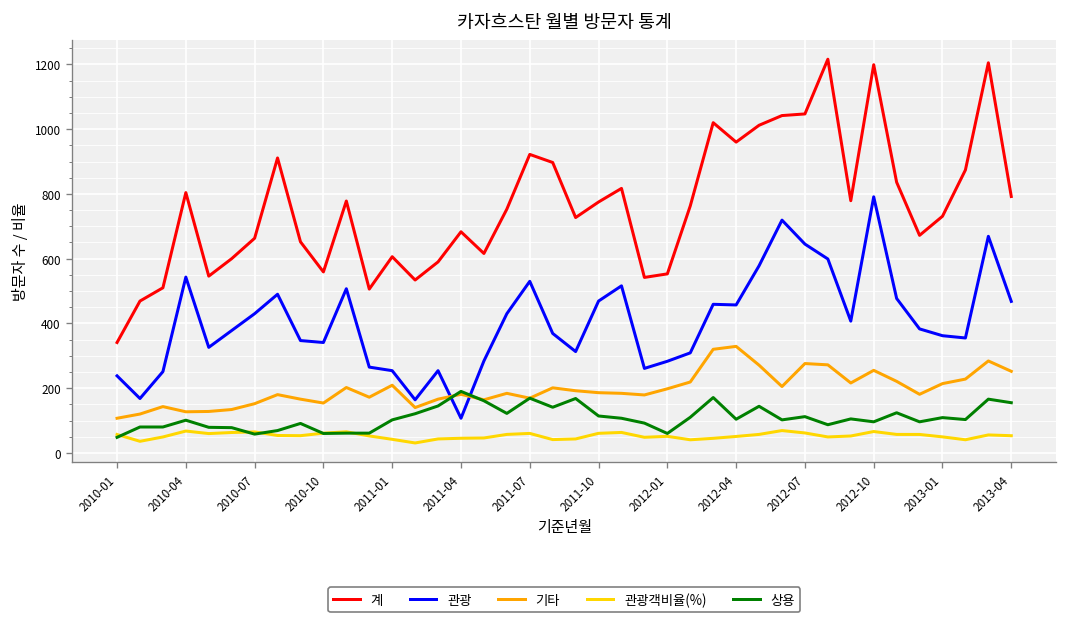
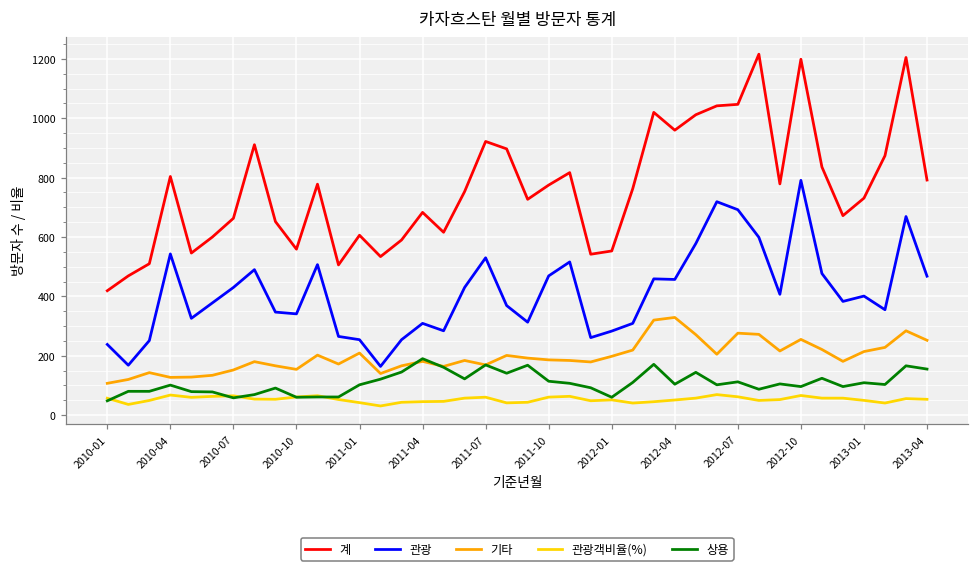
계, 2010-01: 340 -> 420
관광, 2011-04: 110 -> 310
관광, 2012-07: 650 -> 690
관광, 2013-01: 360 -> 400
